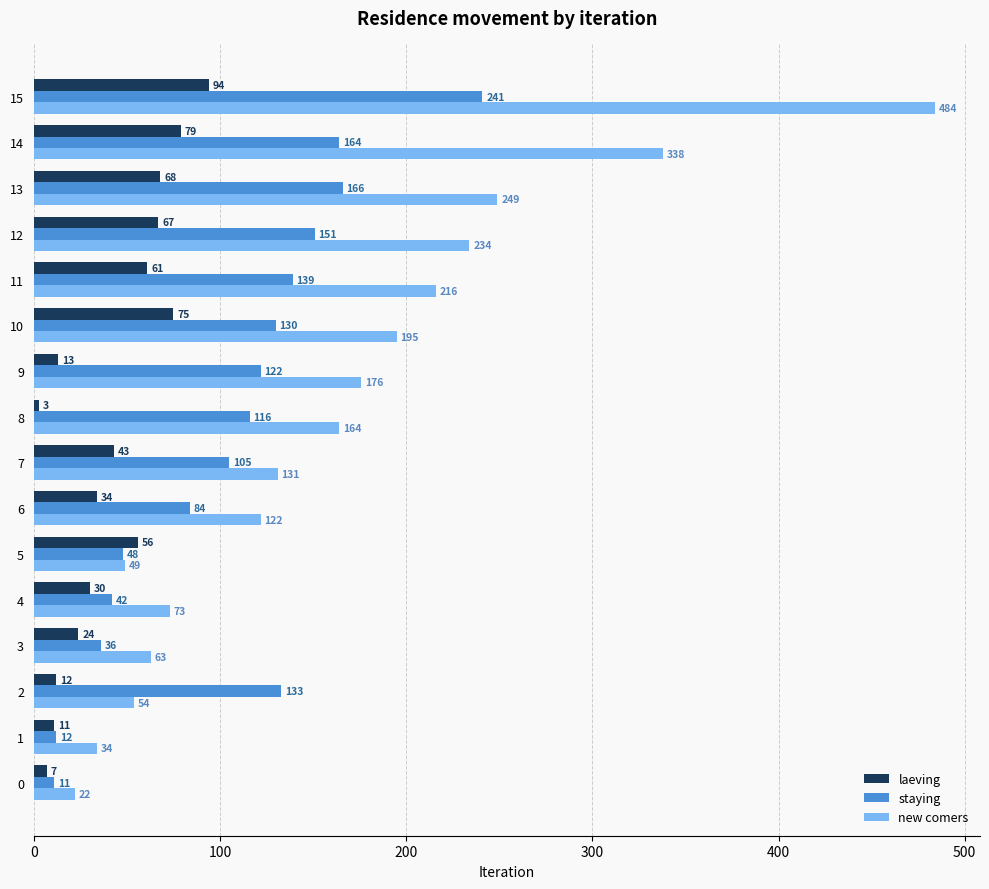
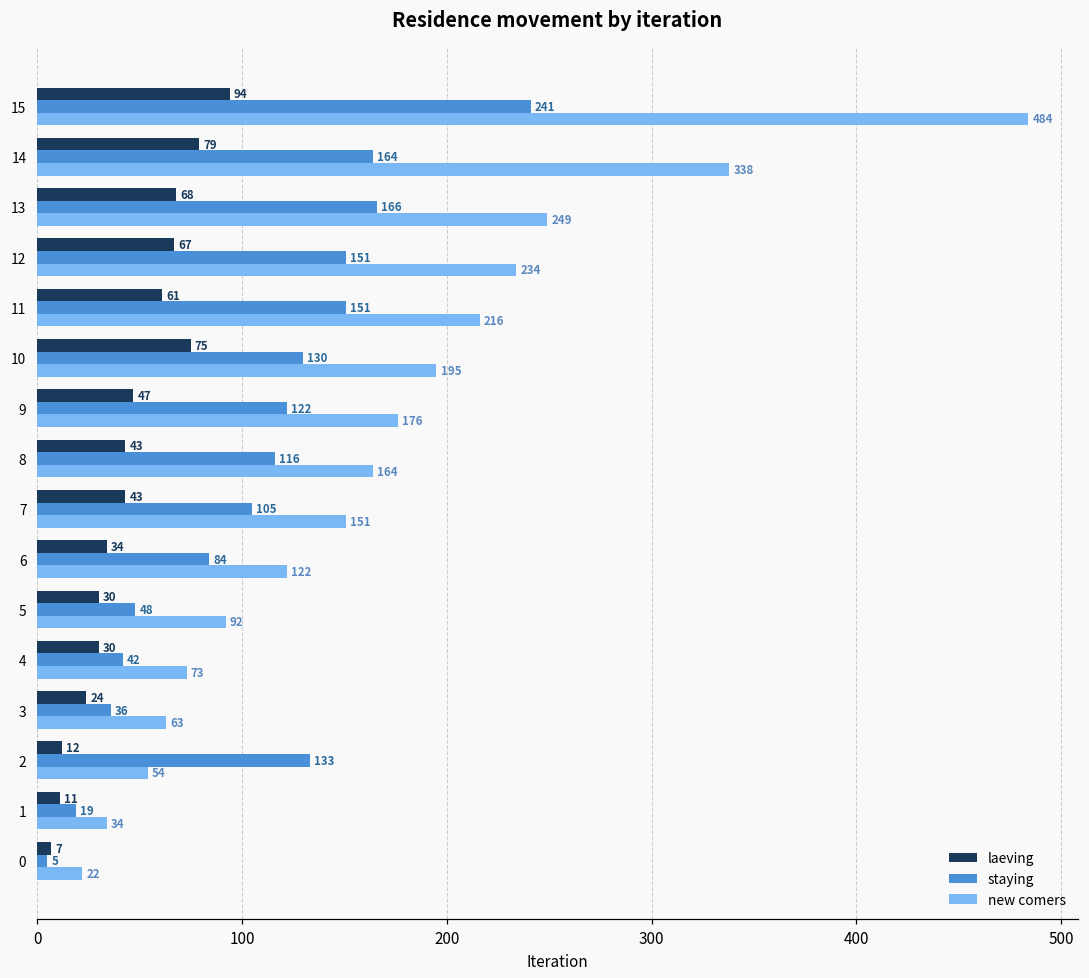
staying, 11: 139 -> 151
laeving, 9: 13 -> 47
laeving, 8: 3 -> 43
new comers, 7: 131 -> 151
laeving, 5: 56 -> 30
new comers, 5: 49 -> 92
staying, 1: 12 -> 19
staying, 0: 11 -> 5
